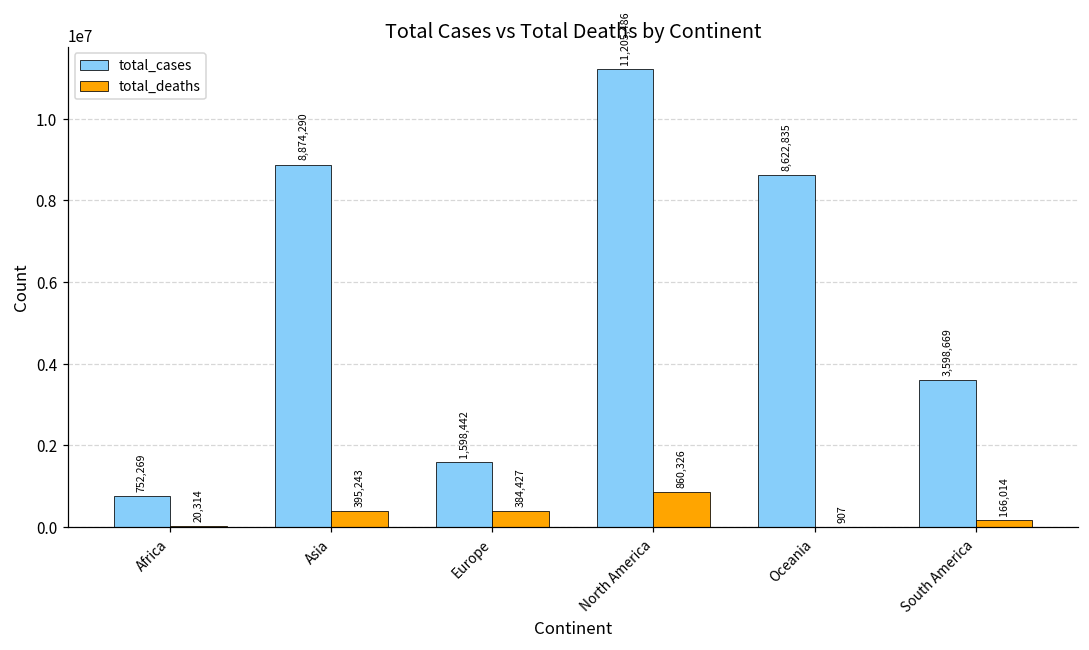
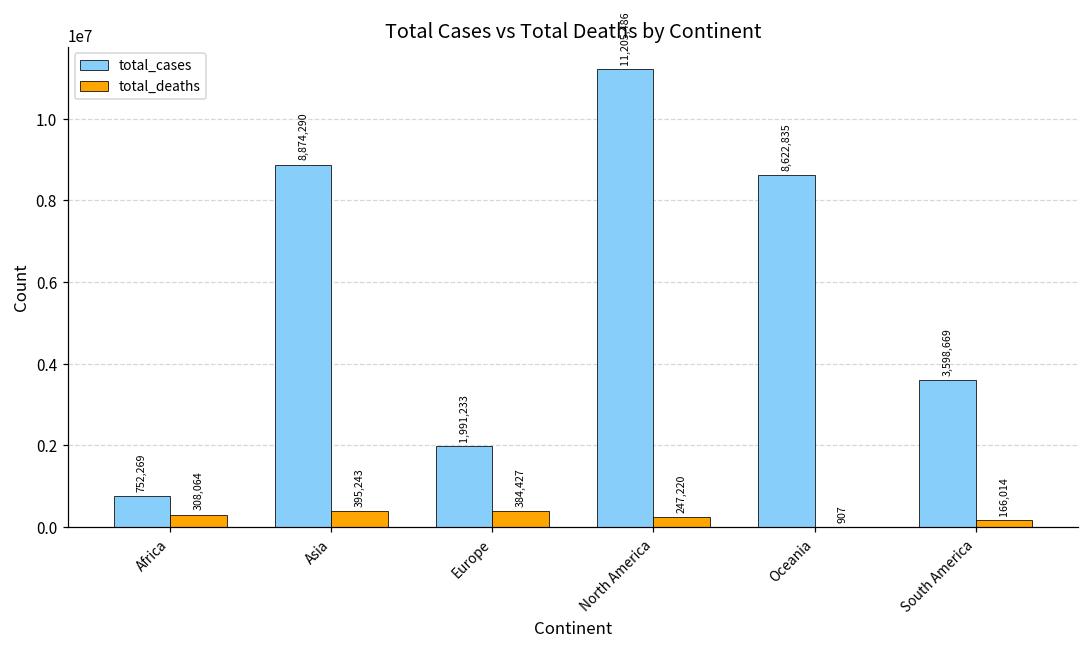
total_deaths, Africa: 20,314 -> 308,064
total_cases, Europe: 1,598,442 -> 1,991,233
total_deaths, North America: 860,326 -> 247,220
